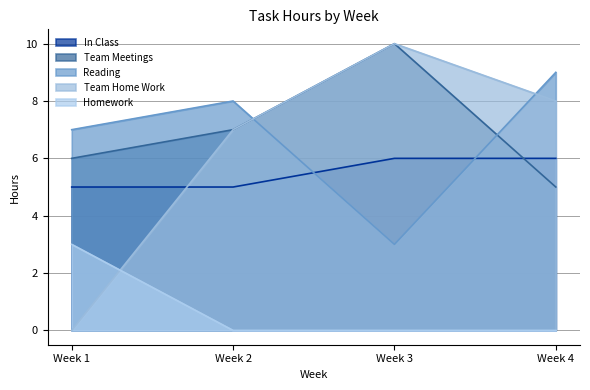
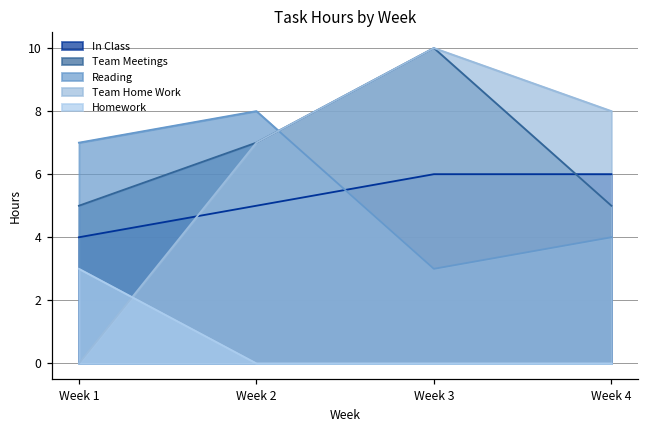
In Class, Week 1: 5 -> 4
Team Meetings, Week 1: 6 -> 5
Reading, Week 4: 9 -> 4
